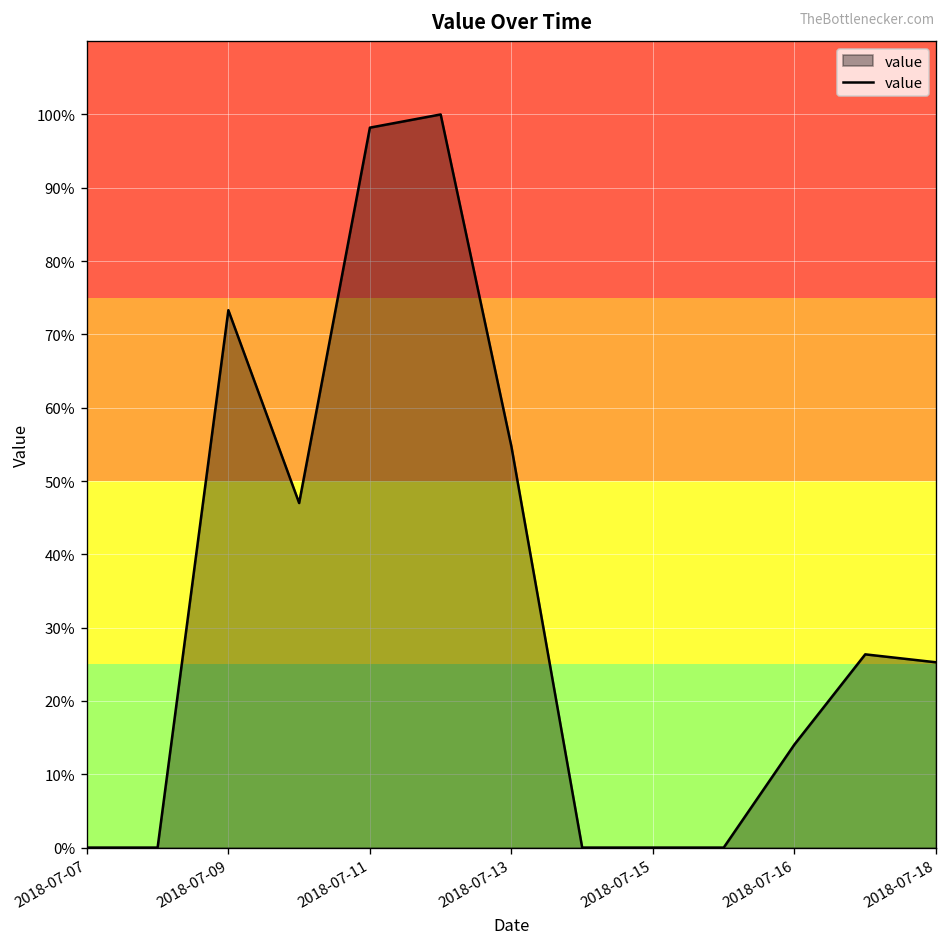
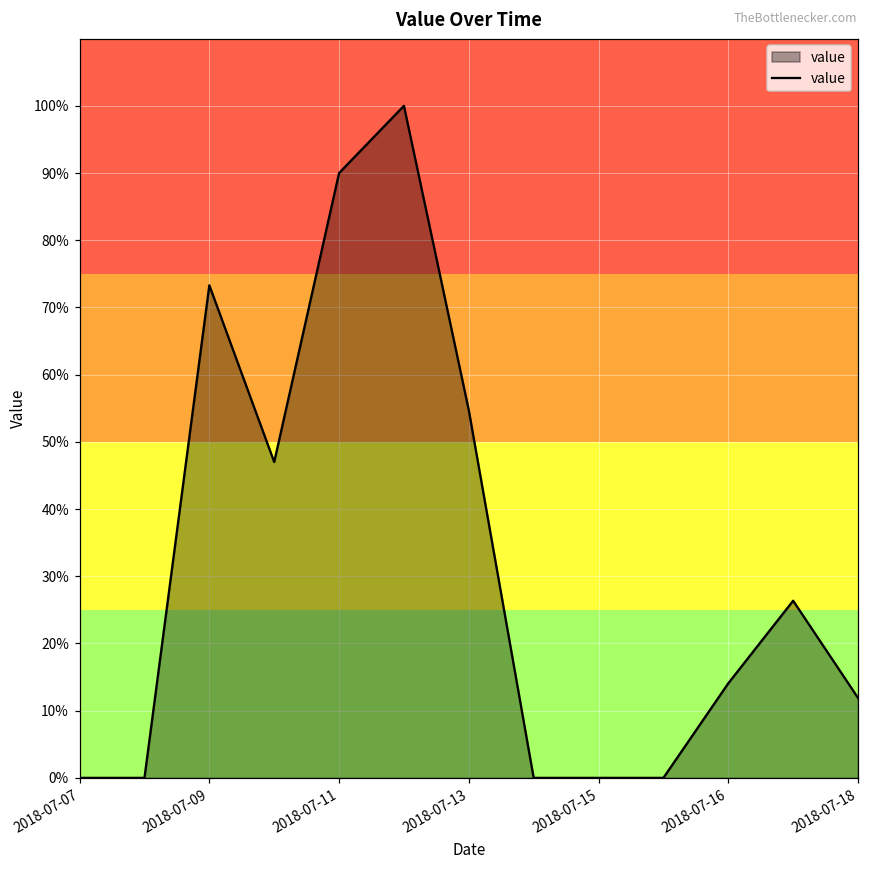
2018-07-11: 98% -> 90%
2018-07-18: 25% -> 12%
